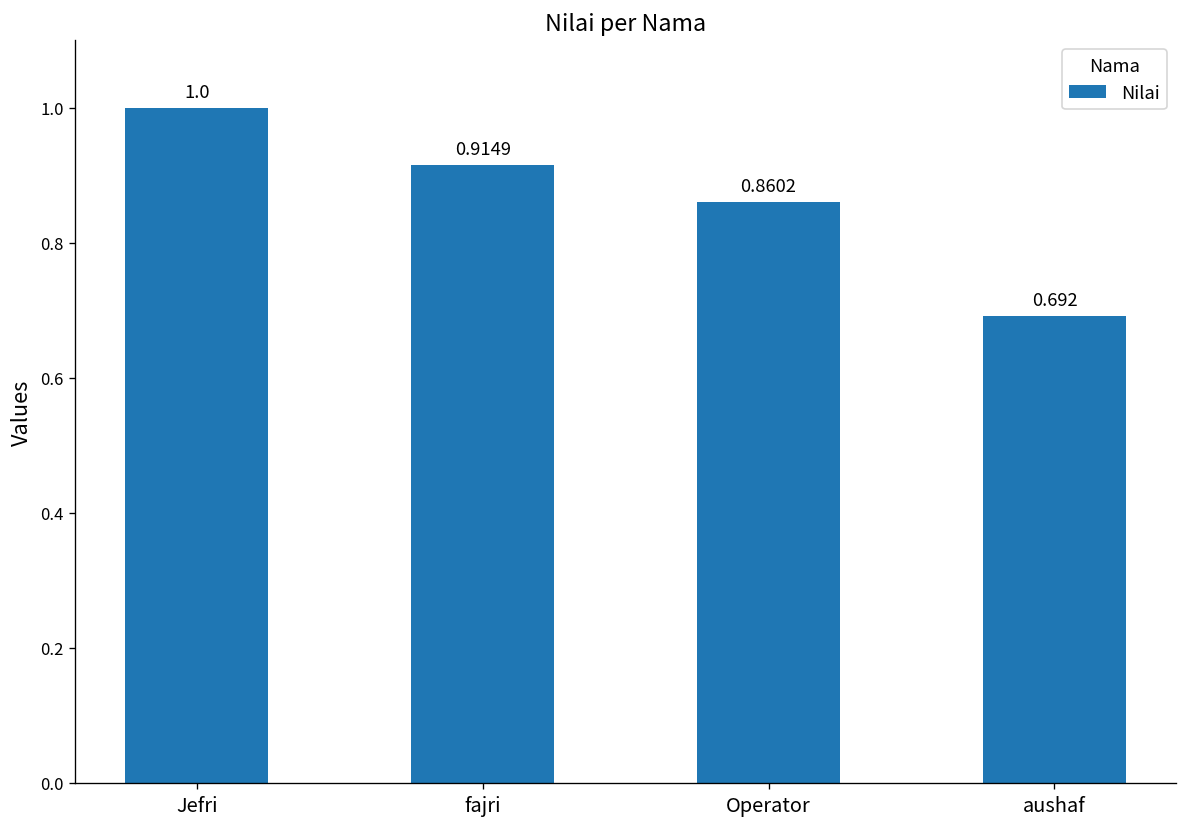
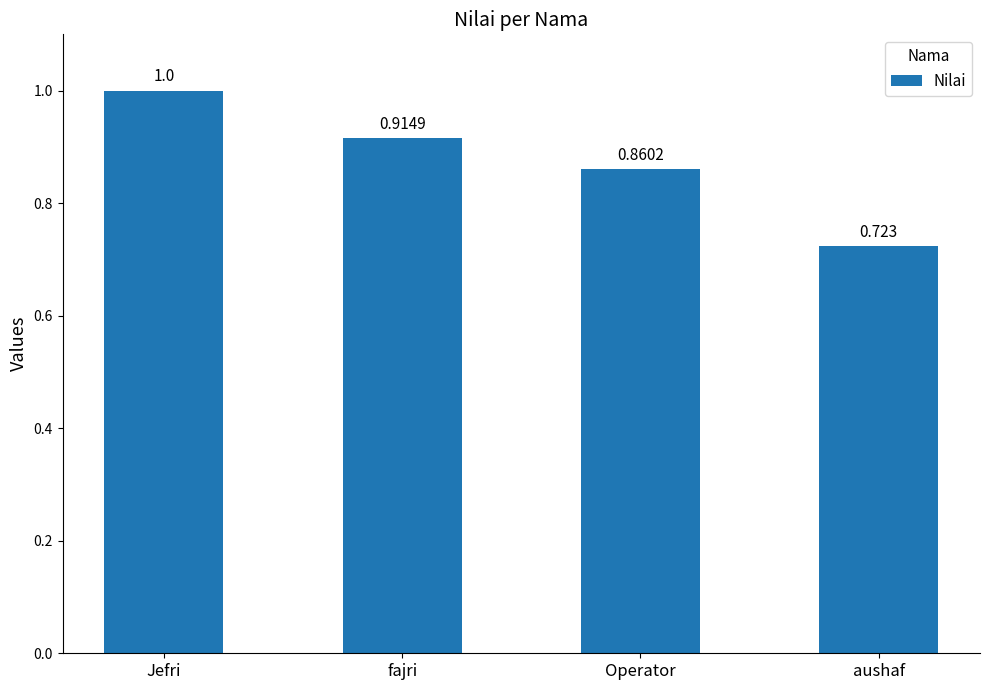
aushaf: 0.692 -> 0.723
